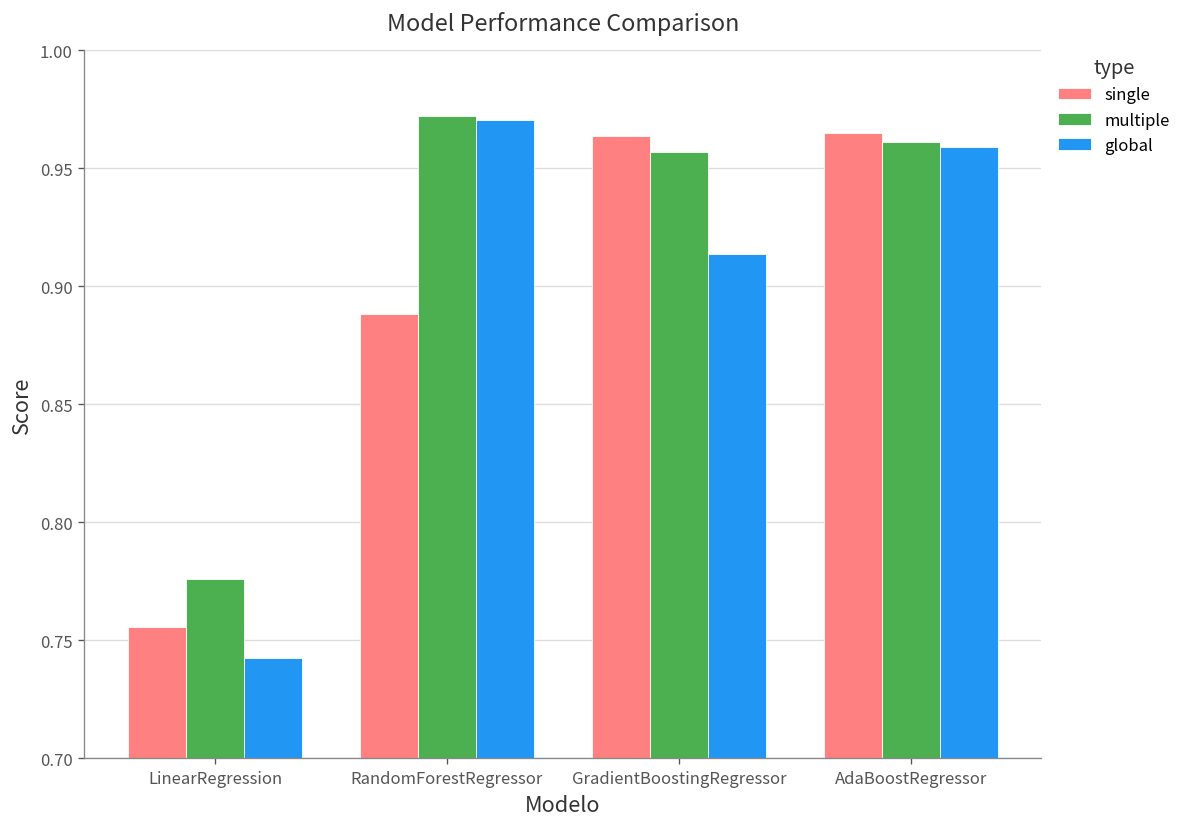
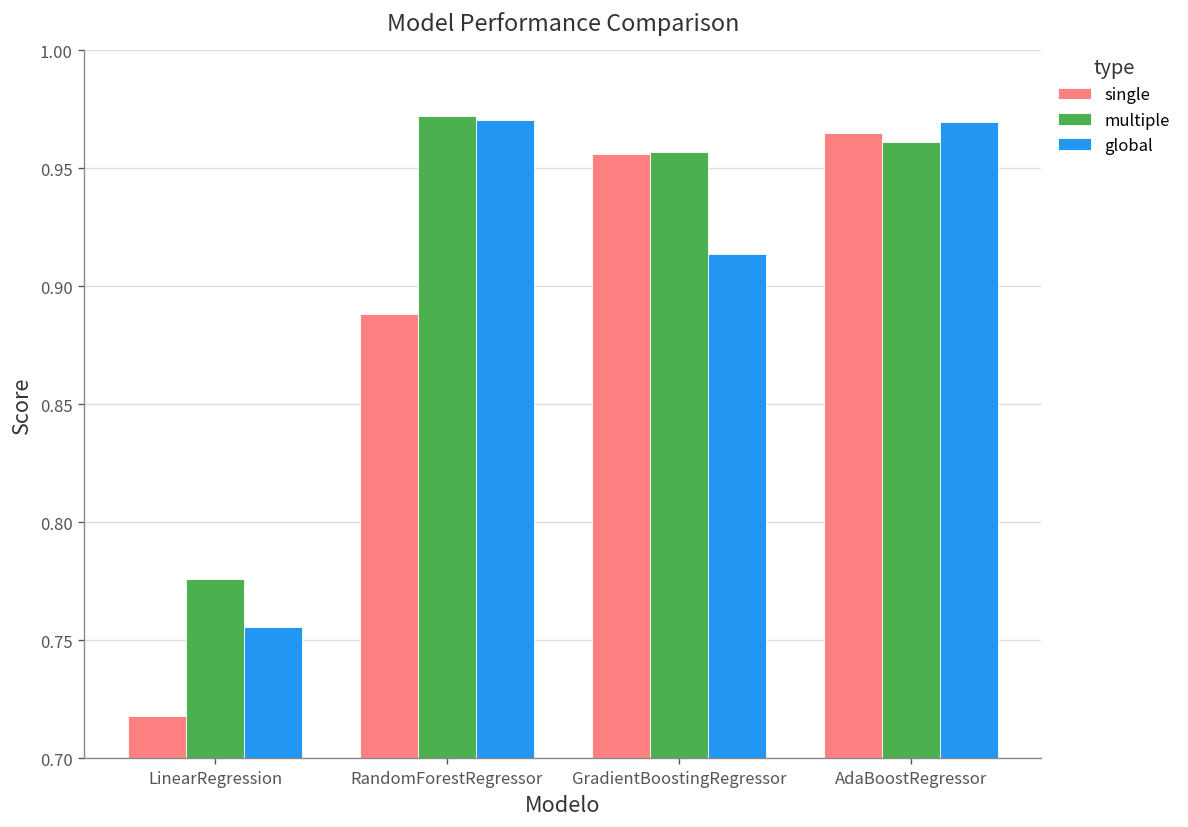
single, LinearRegression: 0.756 -> 0.718
global, LinearRegression: 0.742 -> 0.756
single, GradientBoostingRegressor: 0.963 -> 0.956
global, AdaBoostRegressor: 0.959 -> 0.970
